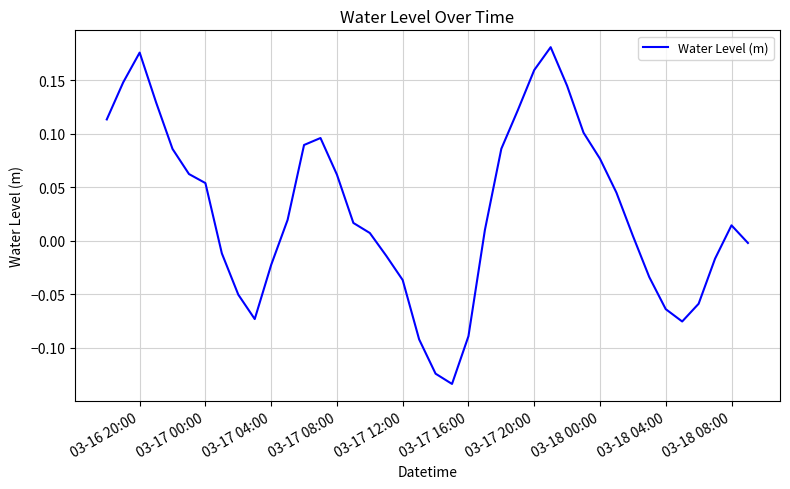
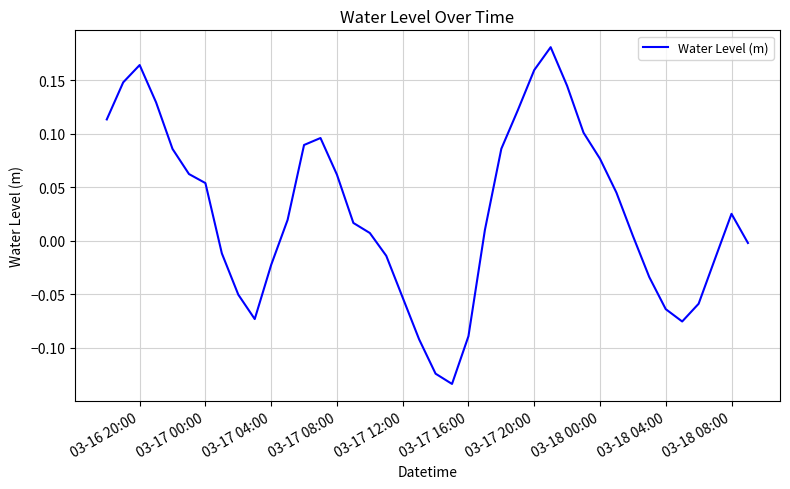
03-16 20:00: 0.176 -> 0.164
03-17 12:00: -0.037 -> -0.053
03-18 08:00: 0.014 -> 0.025
